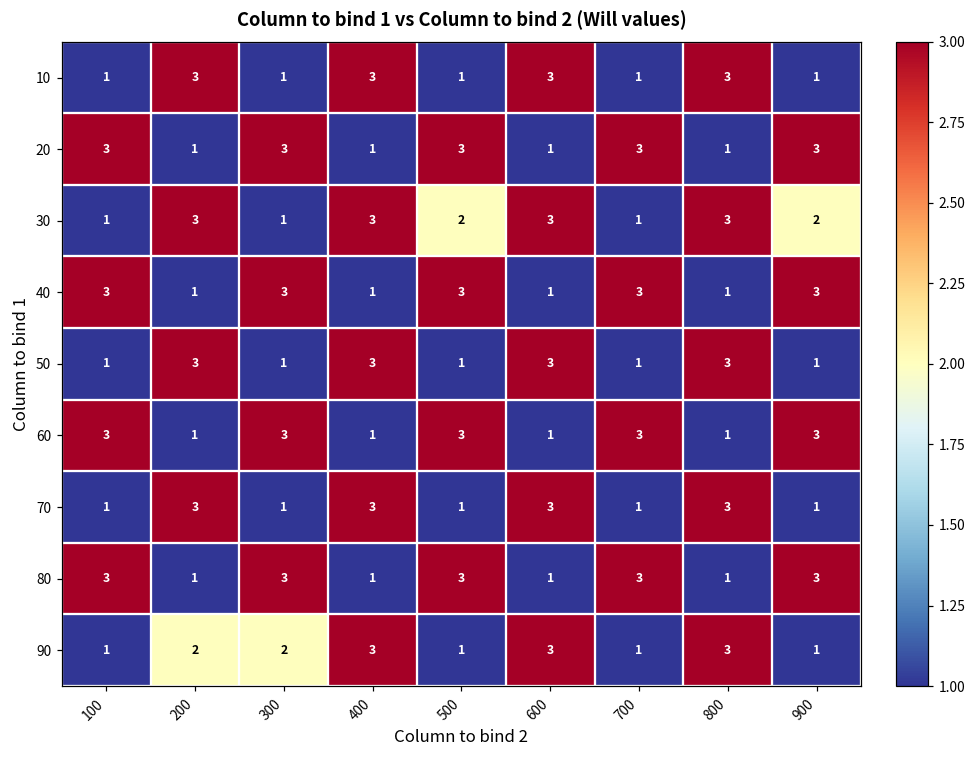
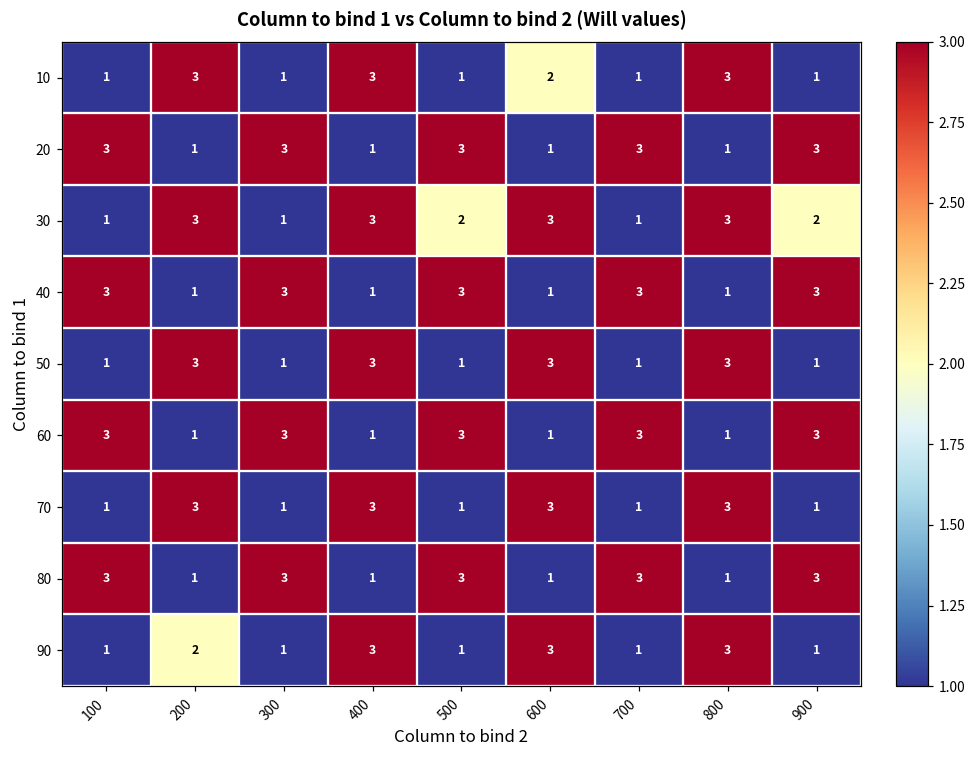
10, 600: 3 -> 2
90, 300: 2 -> 1
